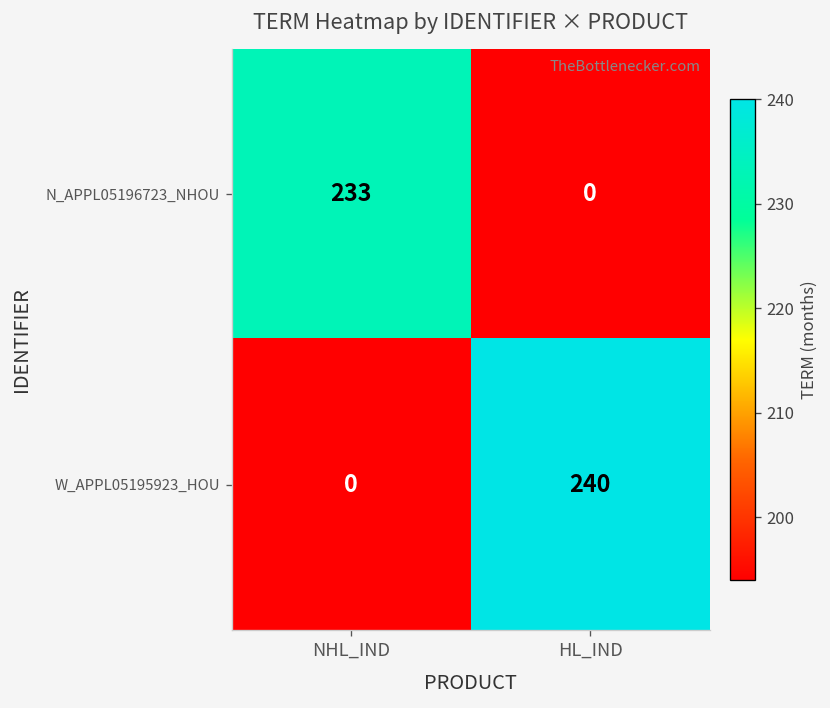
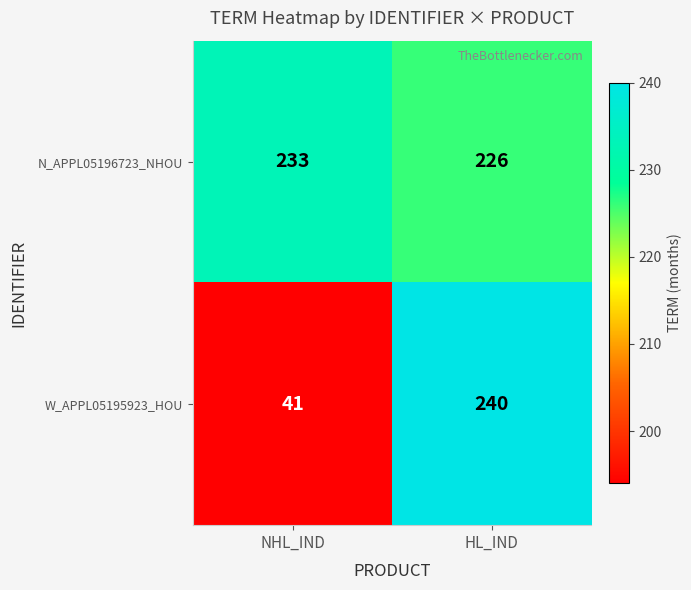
N_APPL05196723_NHOU, HL_IND: 0 -> 226
W_APPL05195923_HOU, NHL_IND: 0 -> 41
